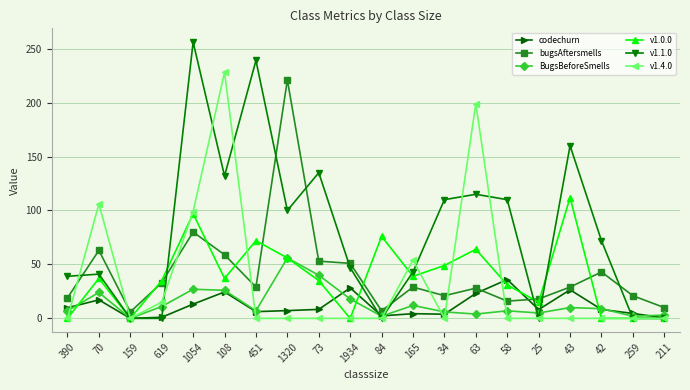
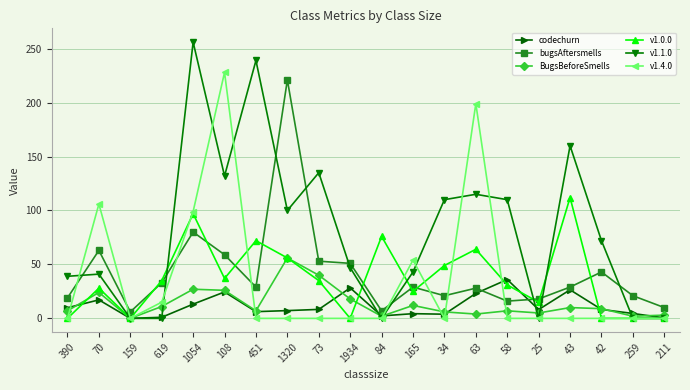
v1.0.0, 70: 37 -> 28
v1.0.0, 165: 39 -> 25
